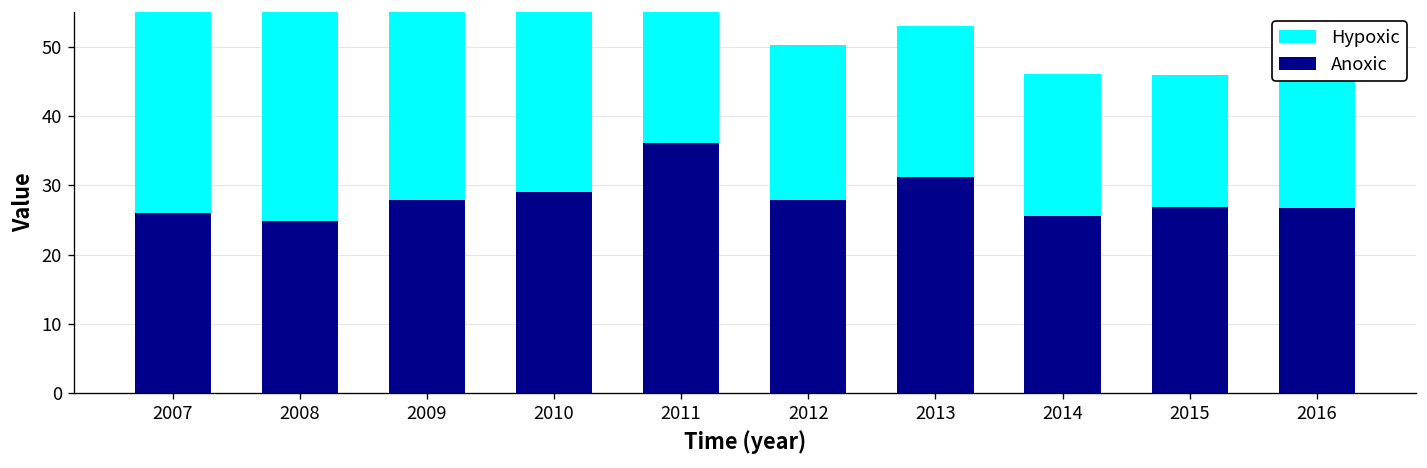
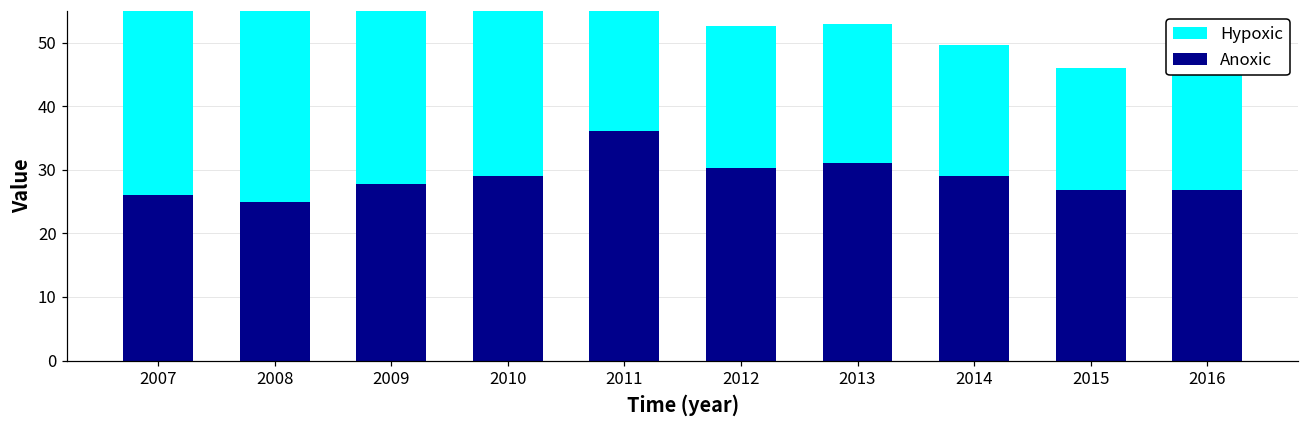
Anoxic, 2012: 28 -> 30
Anoxic, 2014: 26 -> 29
